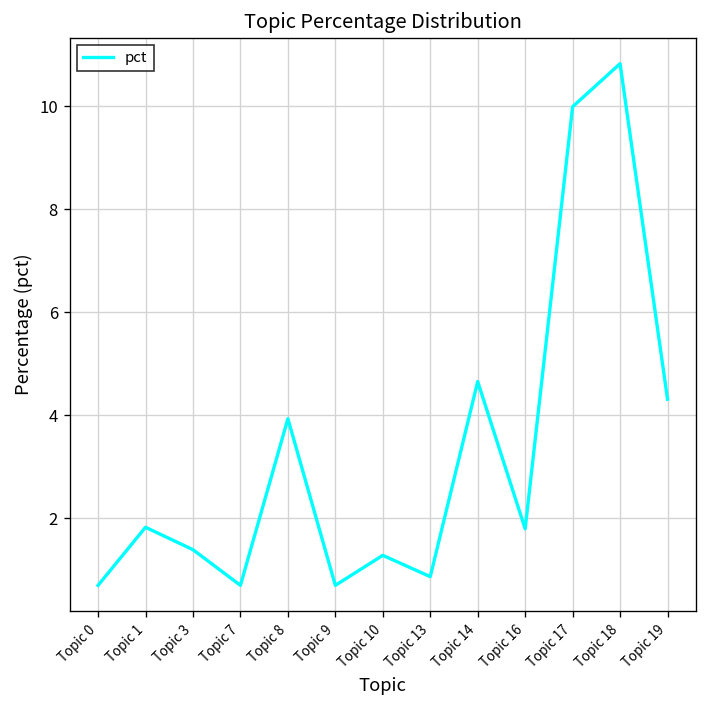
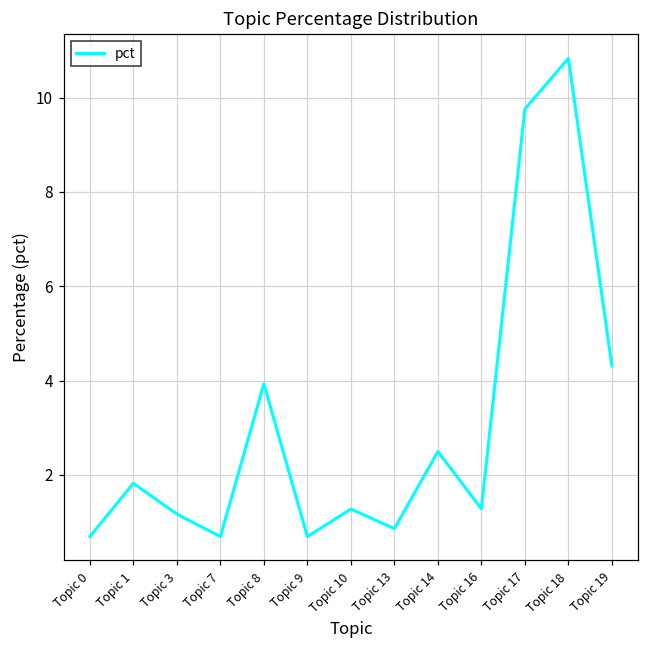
Topic 3: 1.4 -> 1.2
Topic 14: 4.7 -> 2.5
Topic 16: 1.8 -> 1.3
Topic 17: 10.0 -> 9.8
